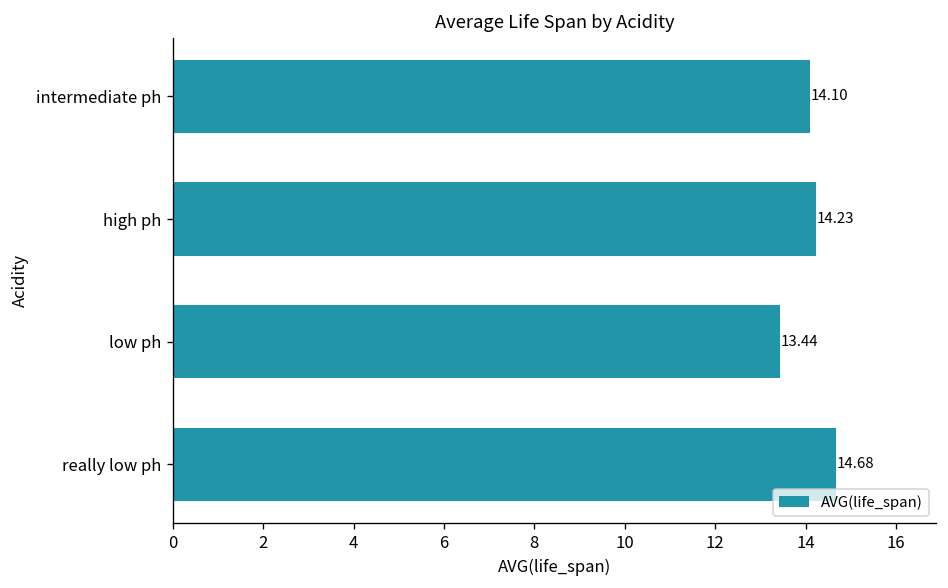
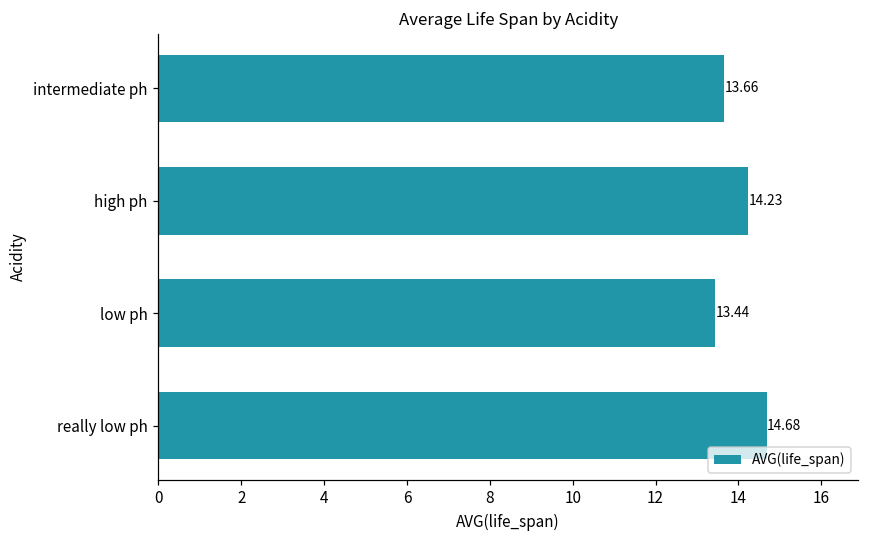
intermediate ph: 14.10 -> 13.66
